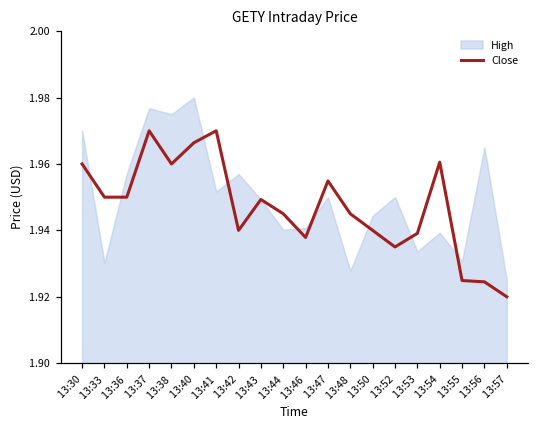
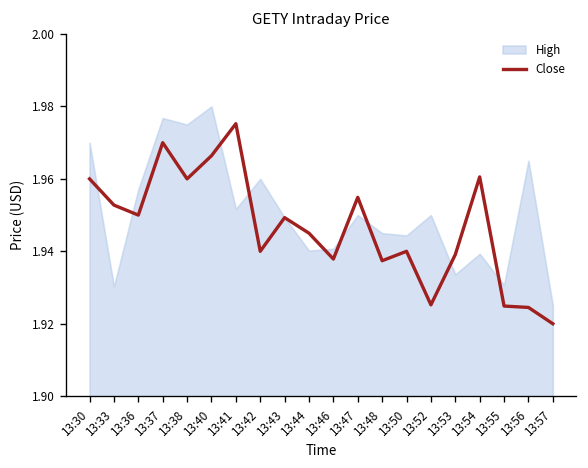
Close, 13:33: 1.950 -> 1.953
Close, 13:41: 1.970 -> 1.975
High, 13:42: 1.957 -> 1.960
Close, 13:48: 1.945 -> 1.937
High, 13:48: 1.928 -> 1.945
Close, 13:52: 1.935 -> 1.925
